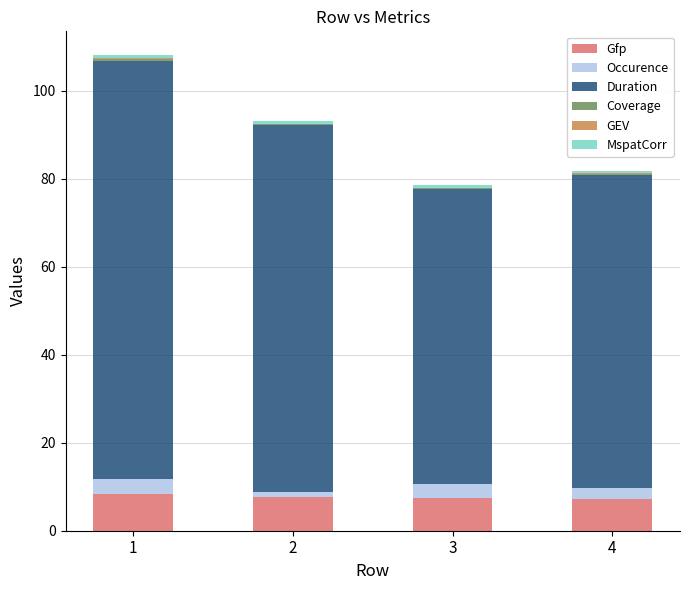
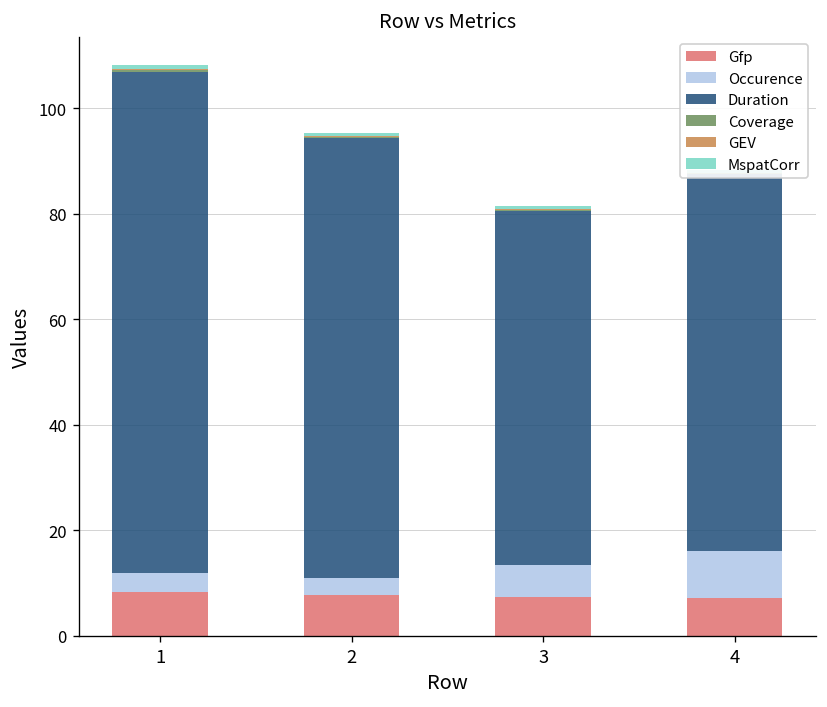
Occurence, 2: 1 -> 3
Occurence, 3: 3 -> 6
Occurence, 4: 2 -> 9
